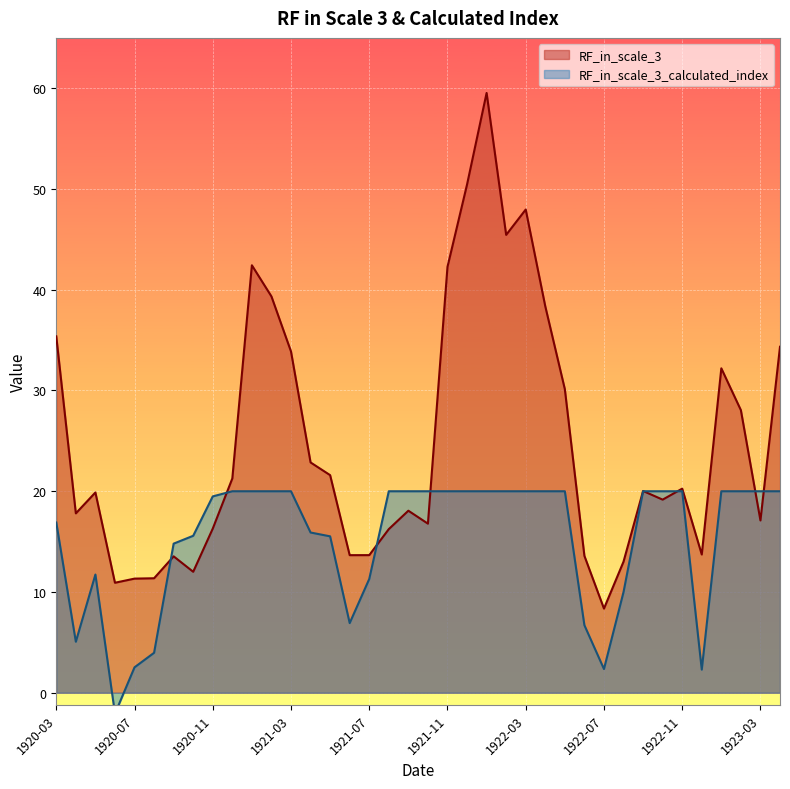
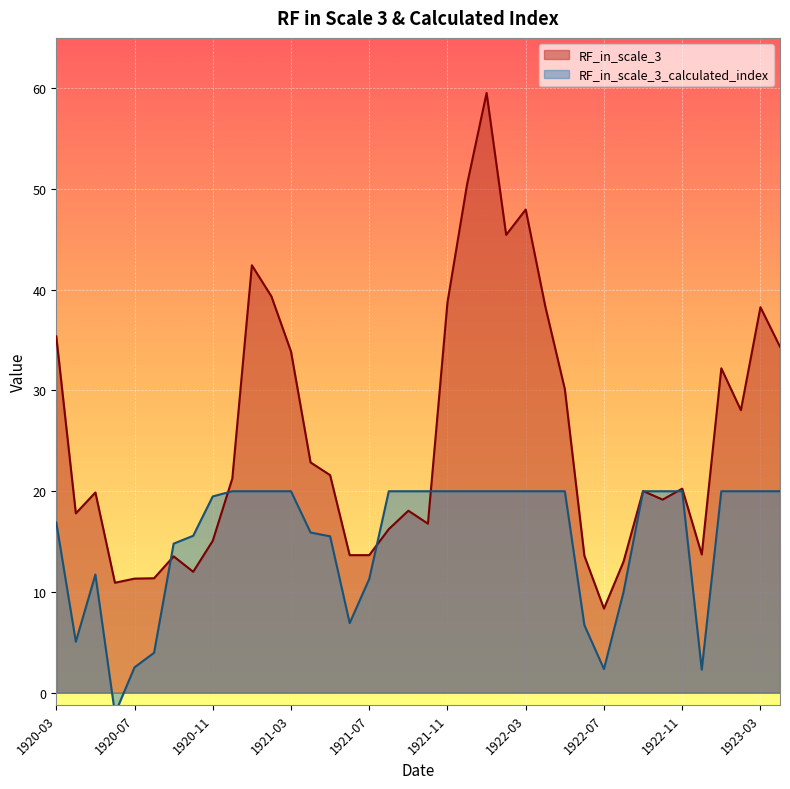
RF_in_scale_3, 1920-11: 16.3 -> 15.1
RF_in_scale_3, 1921-11: 42.3 -> 38.8
RF_in_scale_3, 1923-03: 17.1 -> 38.3
